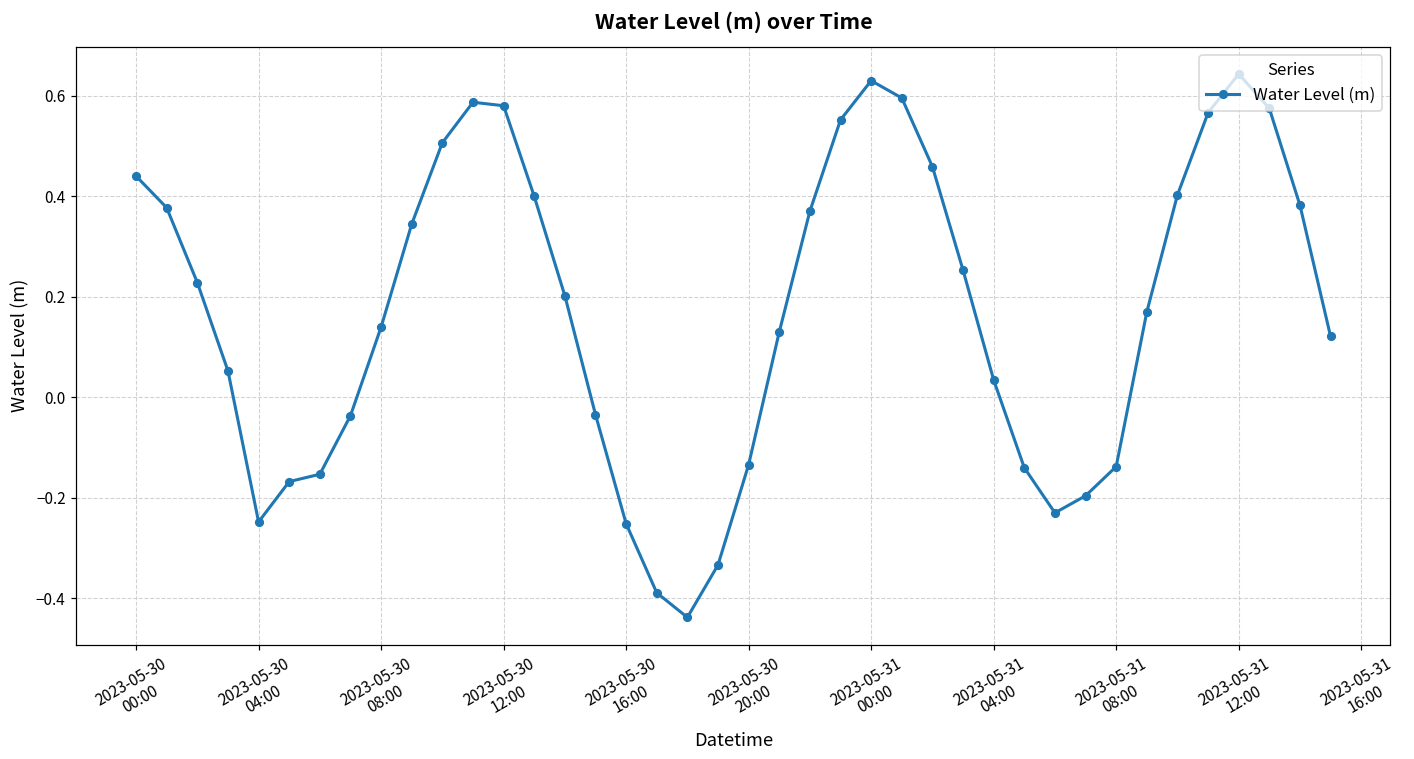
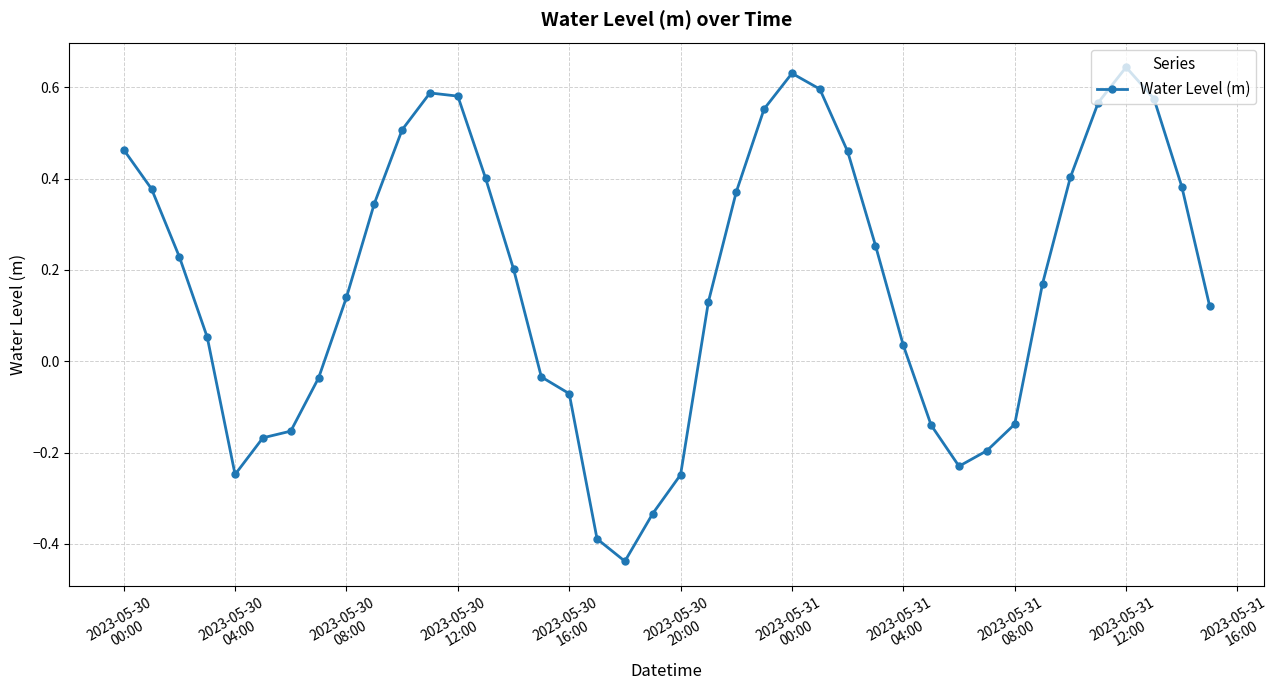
2023-05-30 00:00: 0.44 -> 0.46
2023-05-30 16:00: -0.25 -> -0.07
2023-05-30 20:00: -0.13 -> -0.25
